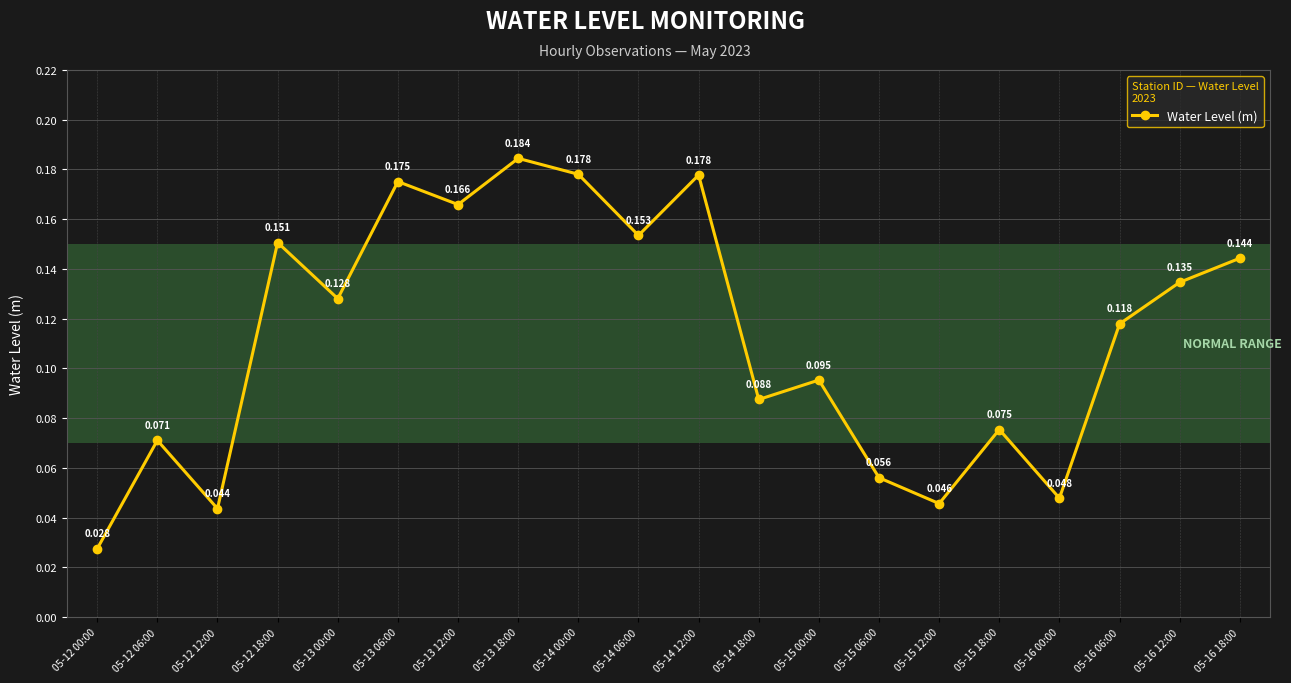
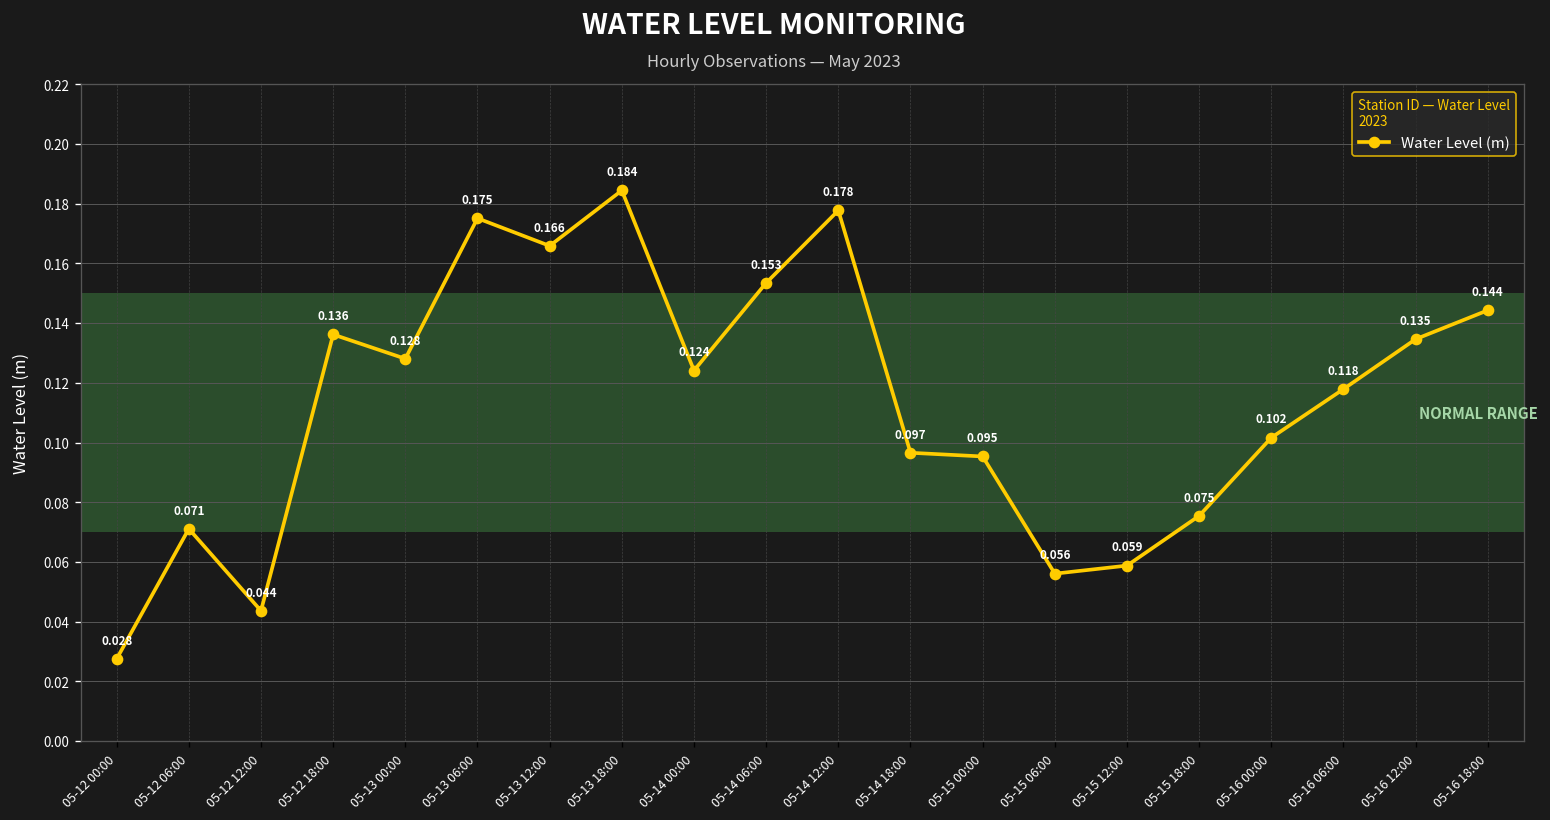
05-12 18:00: 0.151 -> 0.136
05-14 00:00: 0.178 -> 0.124
05-14 18:00: 0.088 -> 0.097
05-15 12:00: 0.046 -> 0.059
05-16 00:00: 0.048 -> 0.102
